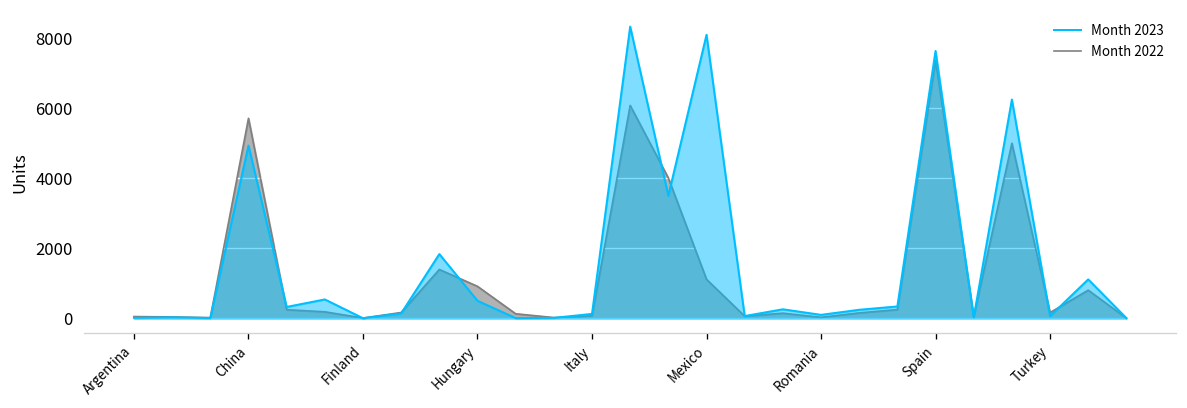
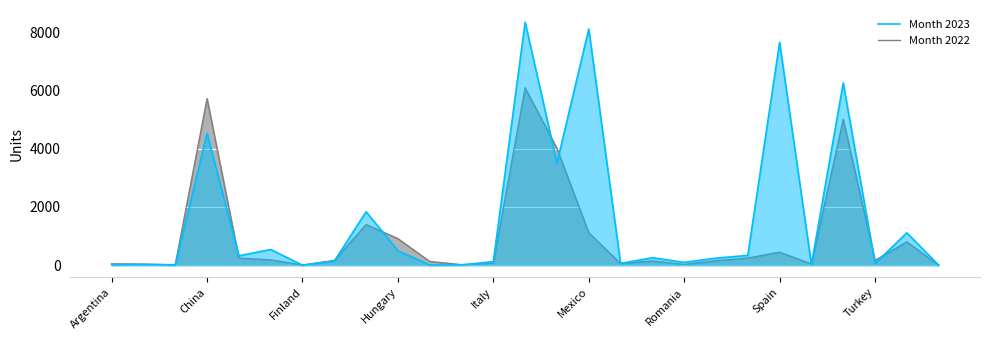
Month 2023, China: 4900 -> 4500
Month 2022, Spain: 7400 -> 400
